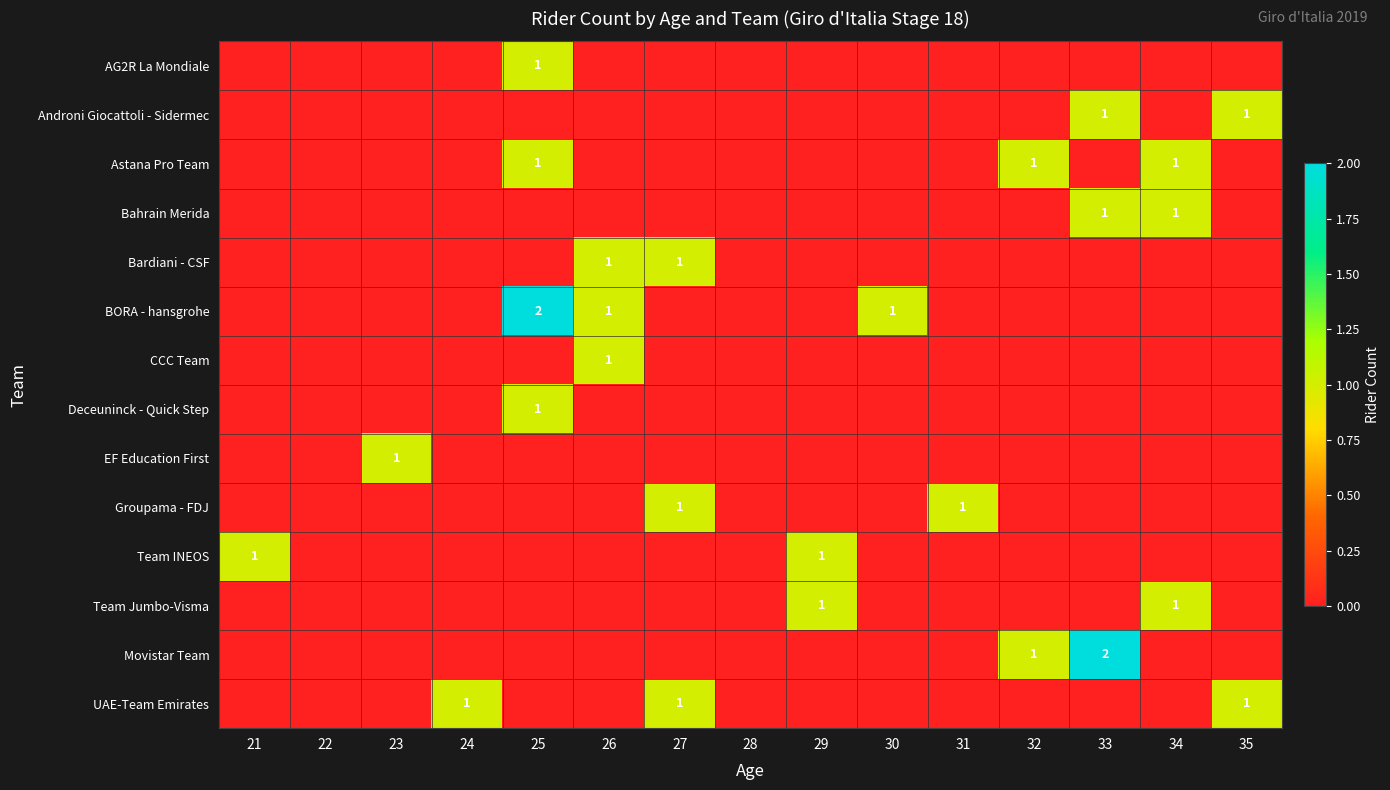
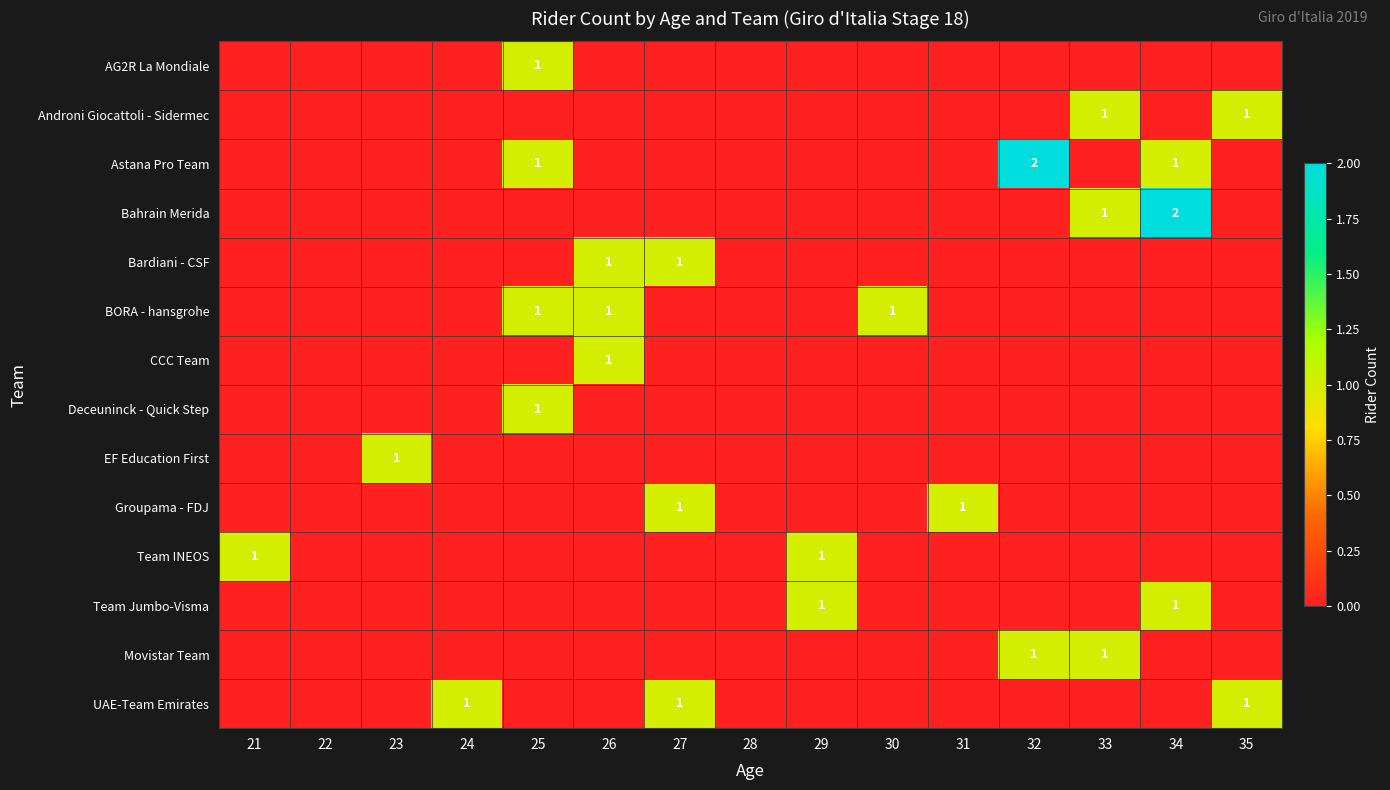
Astana Pro Team, 32: 1 -> 2
Bahrain Merida, 34: 1 -> 2
BORA - hansgrohe, 25: 2 -> 1
Movistar Team, 33: 2 -> 1
